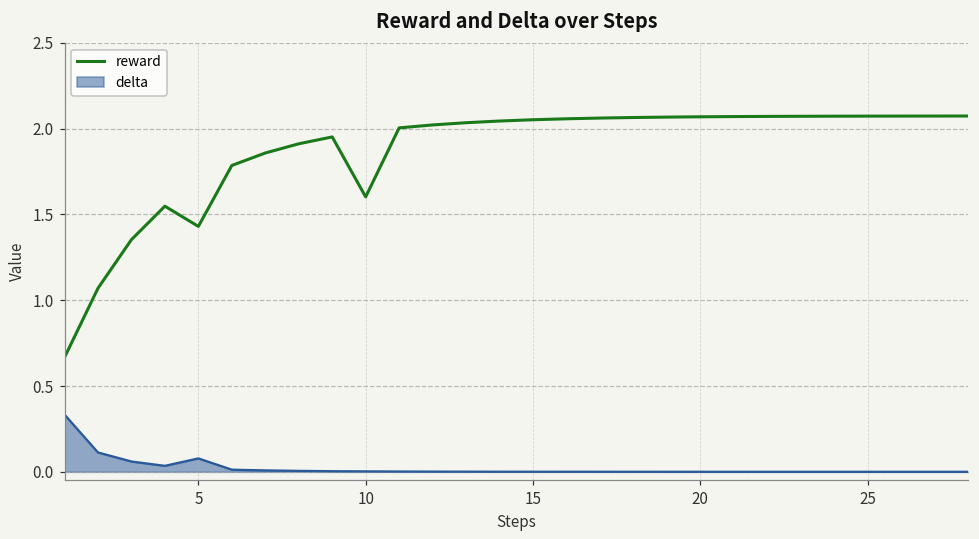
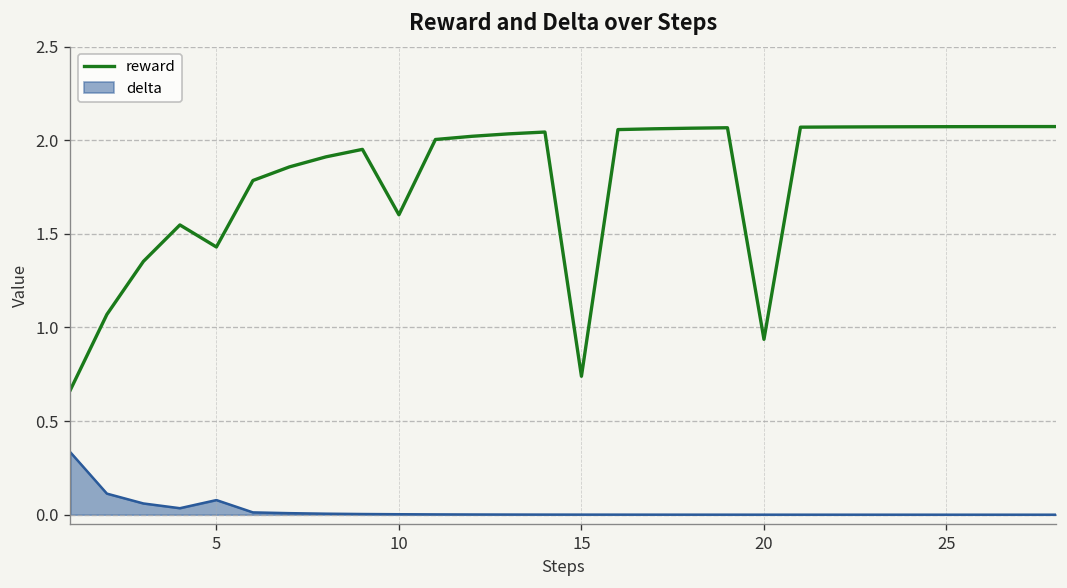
reward, 15: 2.05 -> 0.74
reward, 20: 2.07 -> 0.94
